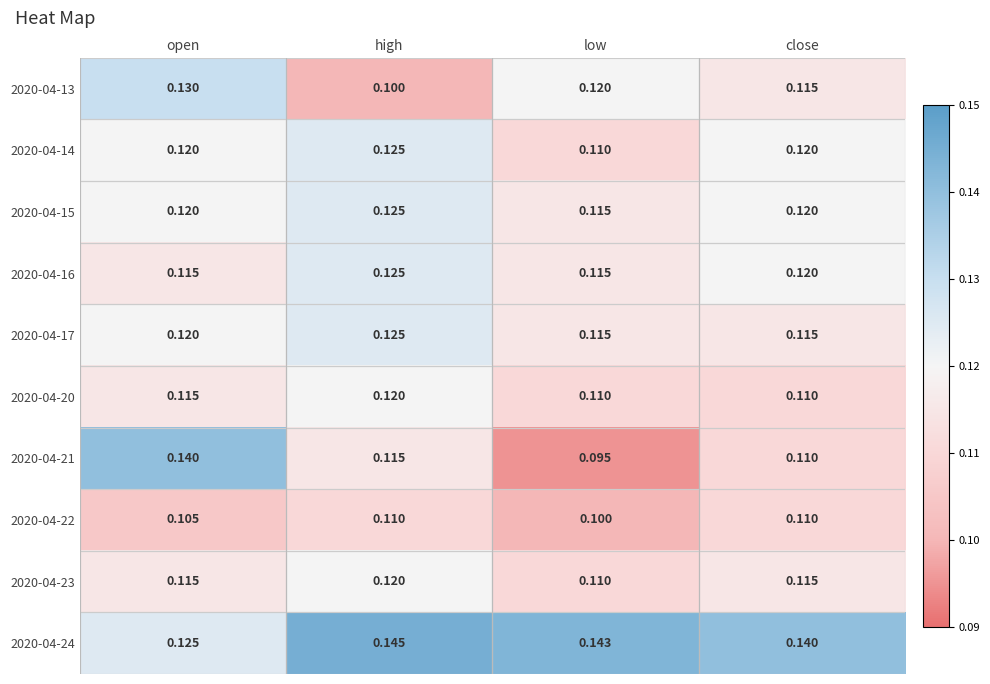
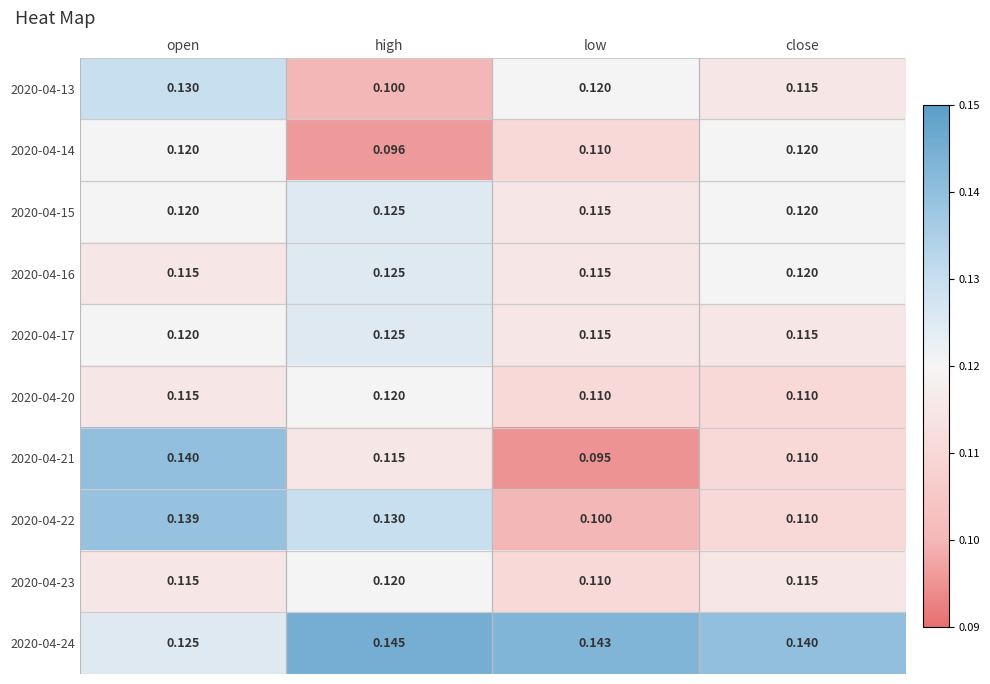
2020-04-14, high: 0.125 -> 0.096
2020-04-22, open: 0.105 -> 0.139
2020-04-22, high: 0.110 -> 0.130
